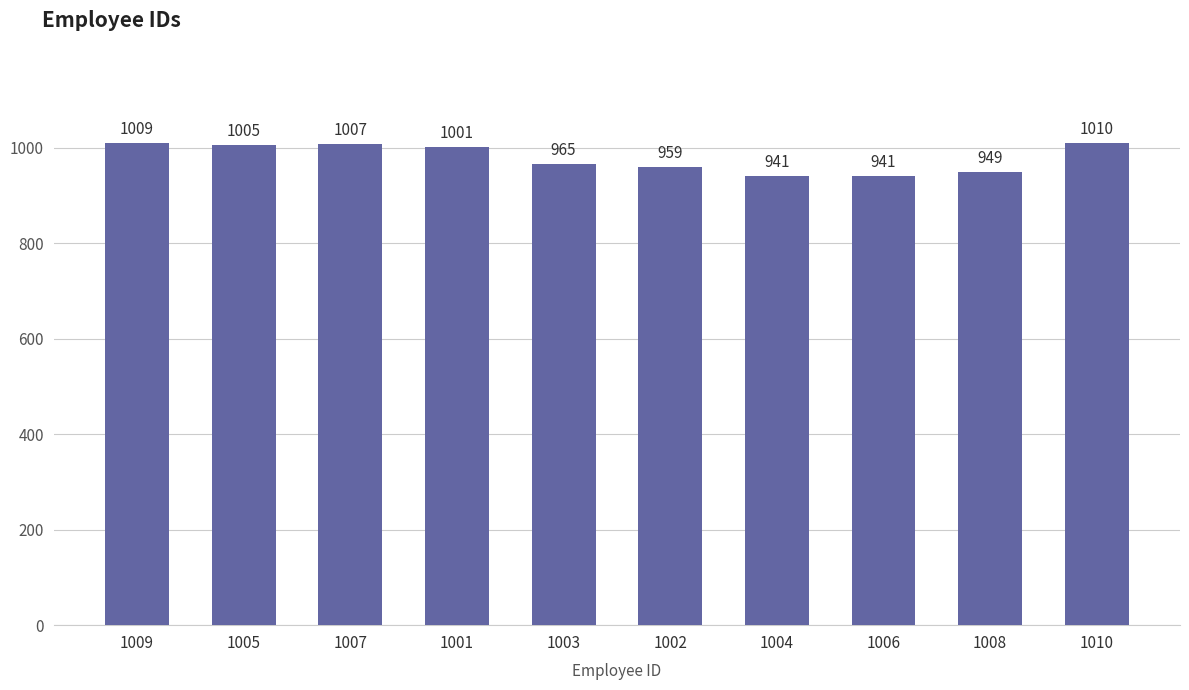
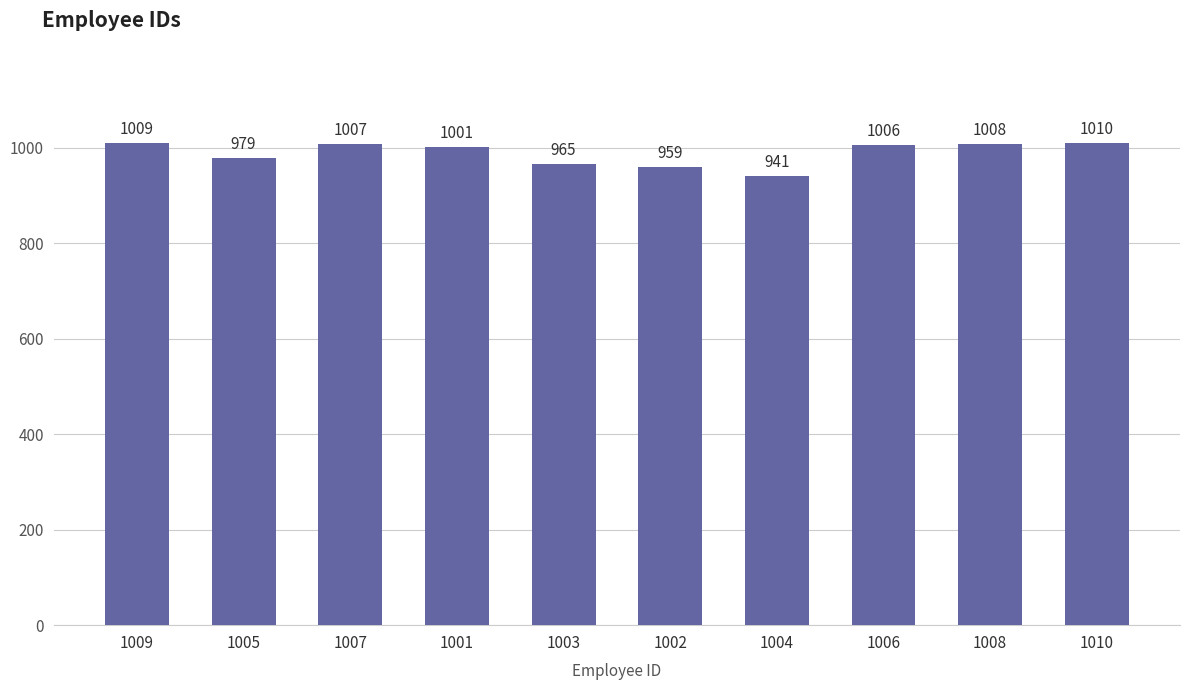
1005: 1005 -> 979
1006: 941 -> 1006
1008: 949 -> 1008
